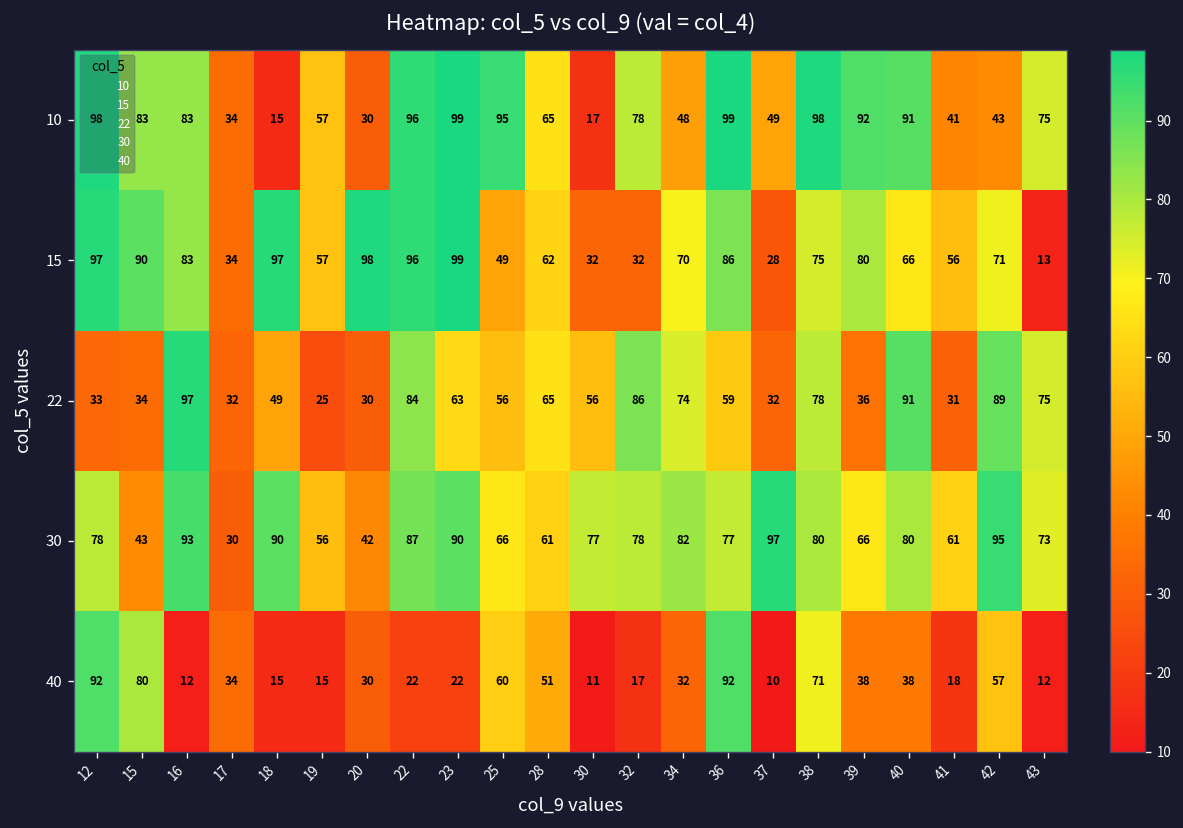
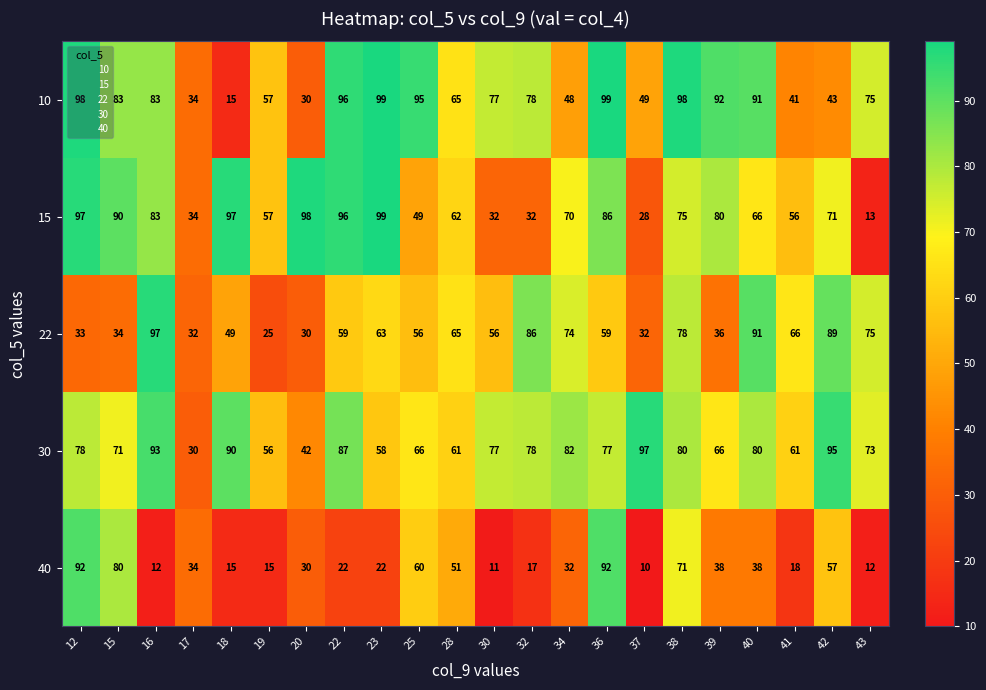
10, 30: 17 -> 77
22, 22: 84 -> 59
22, 41: 31 -> 66
30, 15: 43 -> 71
30, 23: 90 -> 58
